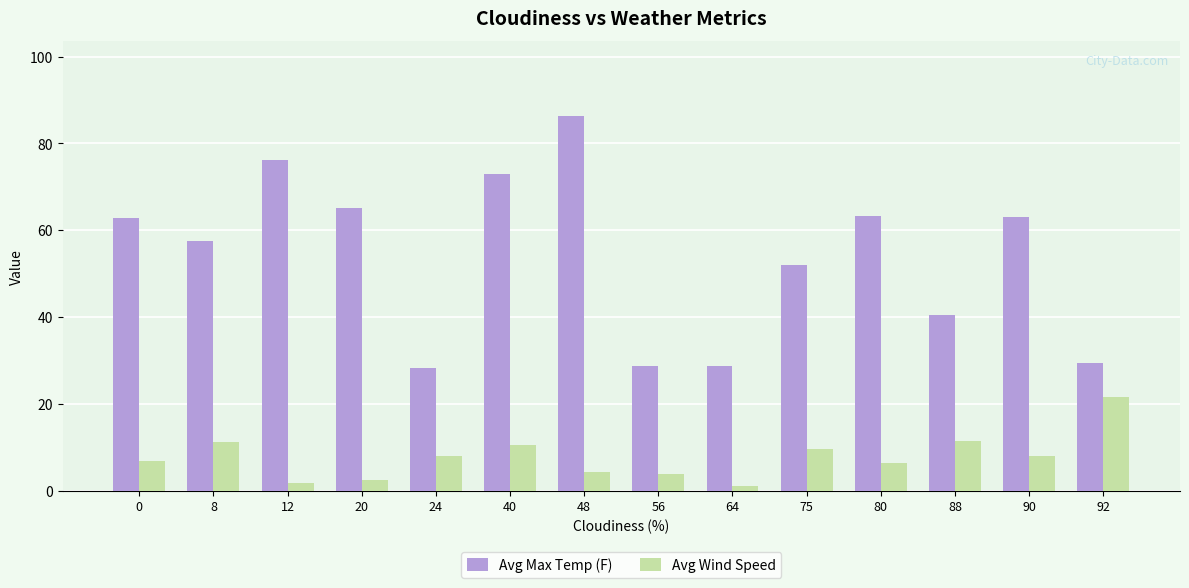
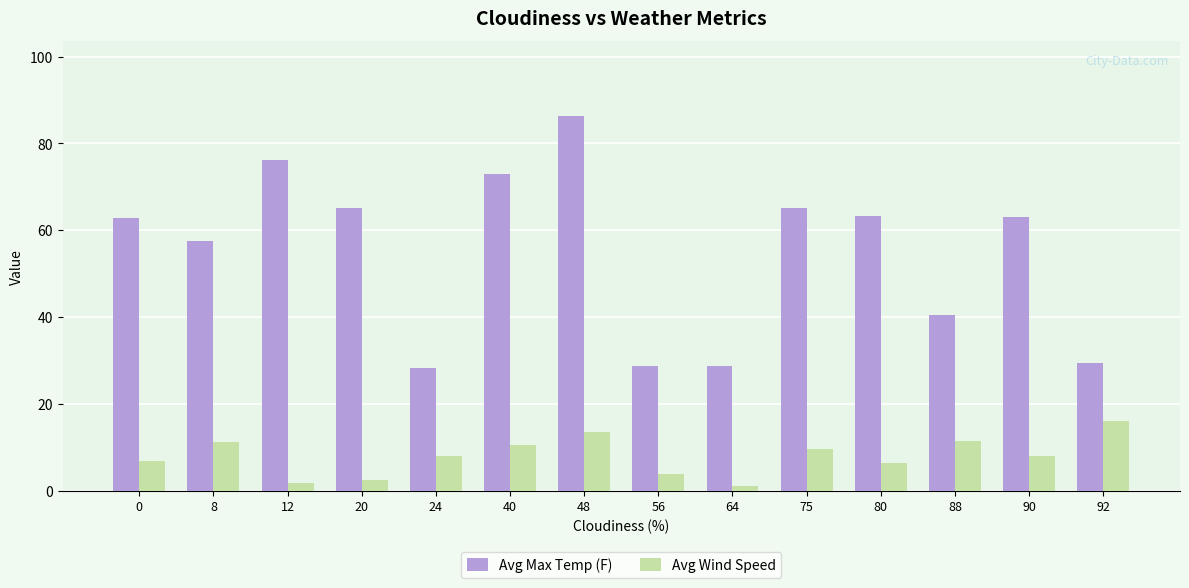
Avg Wind Speed, 48: 5 -> 14
Avg Max Temp (F), 75: 52 -> 65
Avg Wind Speed, 92: 22 -> 16
